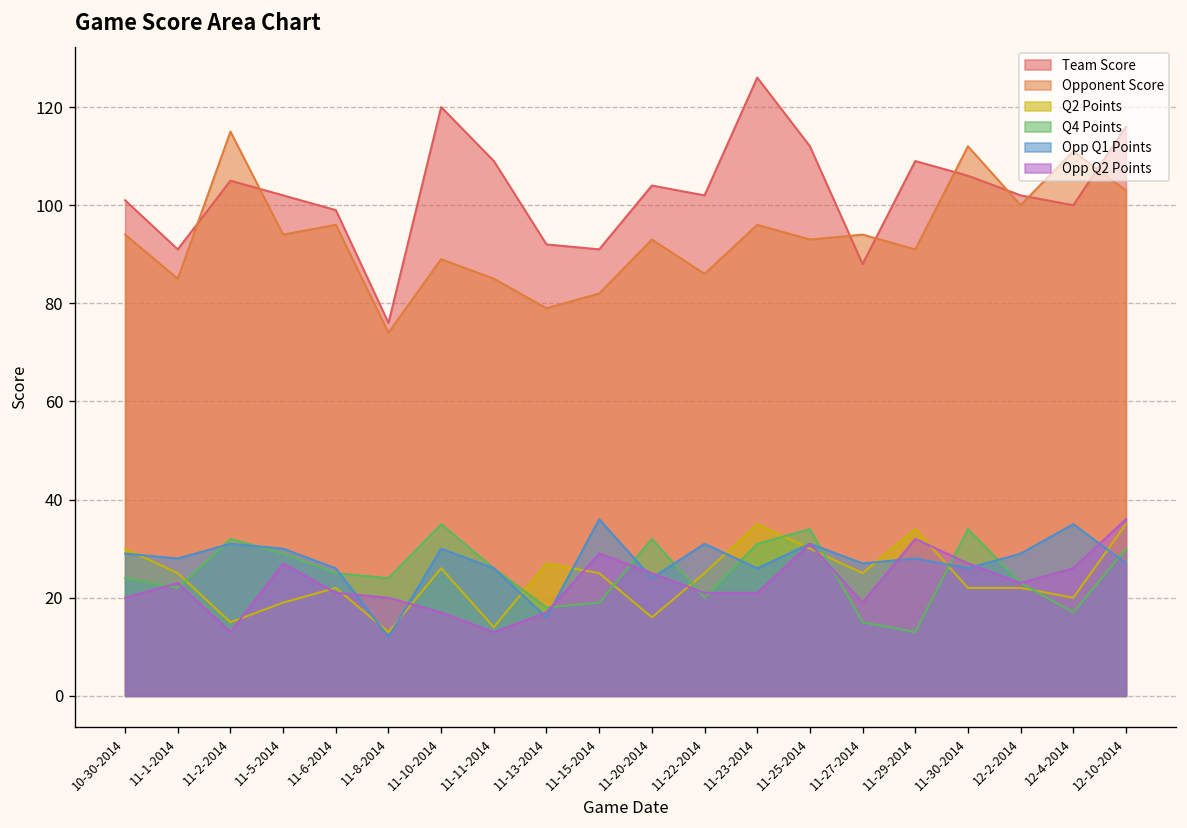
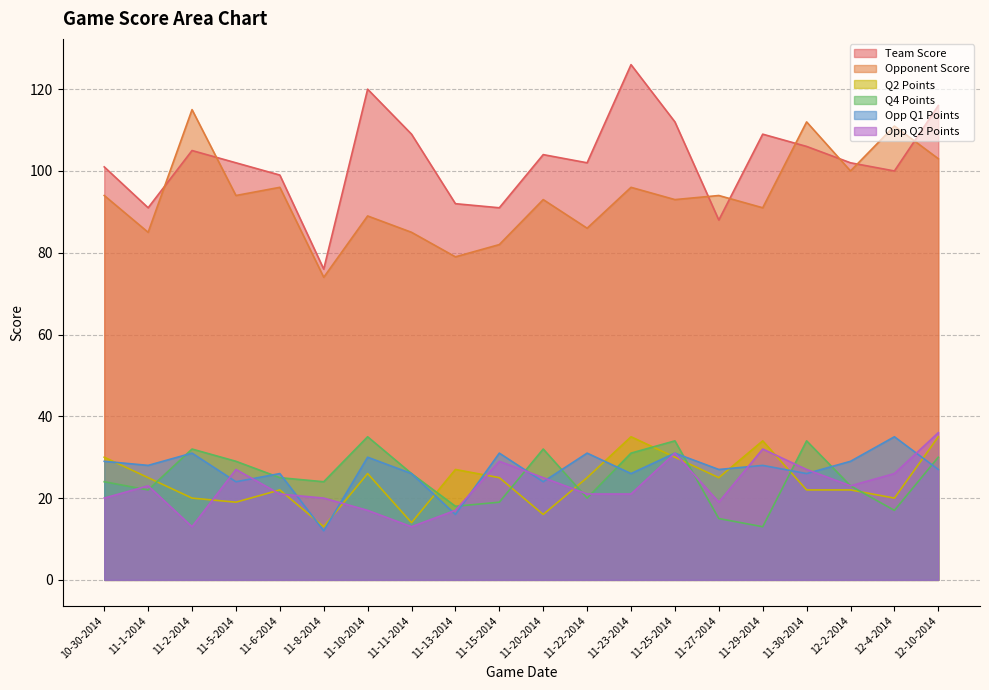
Q2 Points, 11-2-2014: 15 -> 20
Opp Q1 Points, 11-5-2014: 30 -> 24
Opp Q1 Points, 11-15-2014: 36 -> 31
